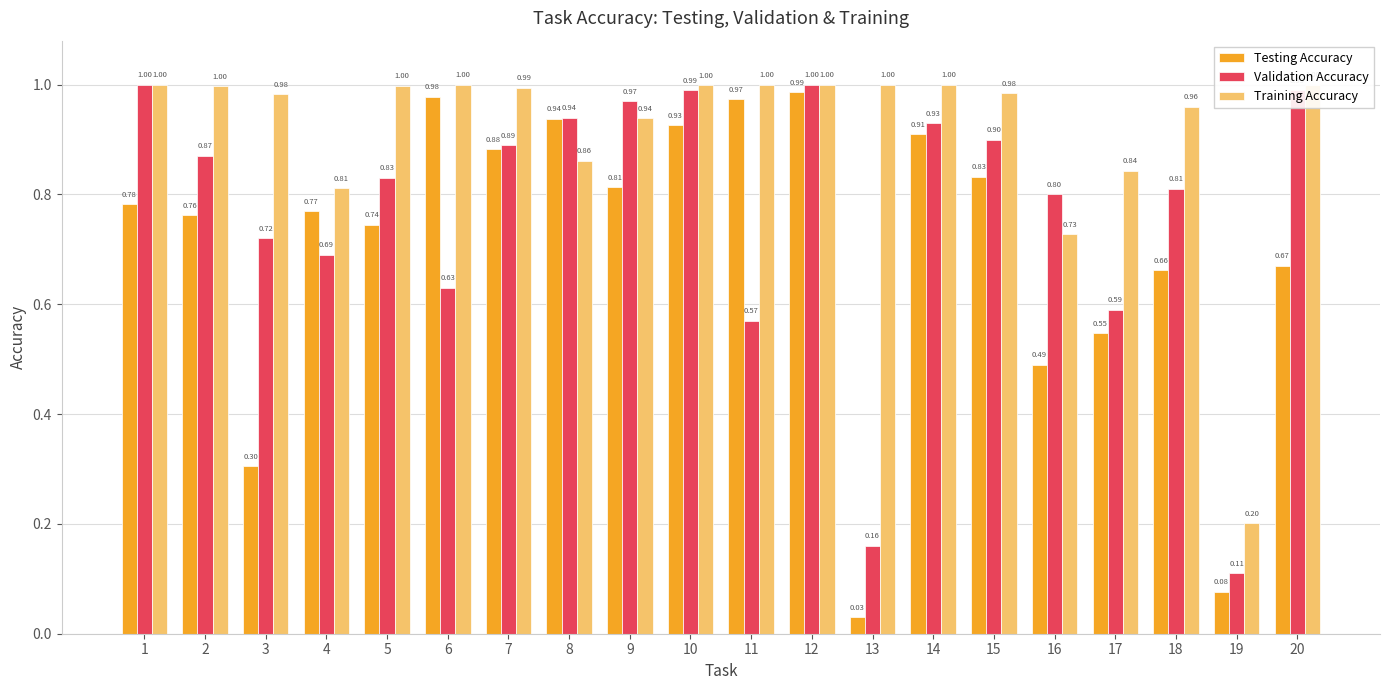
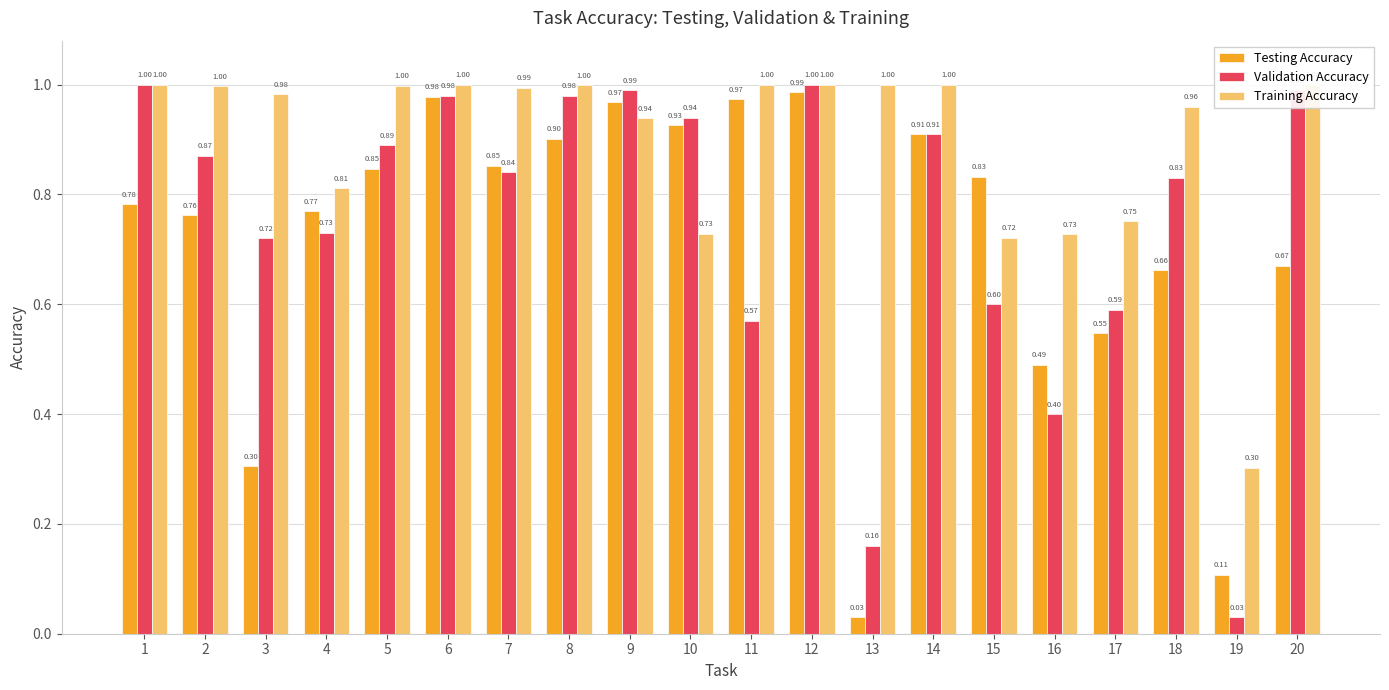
Validation Accuracy, 4: 0.69 -> 0.73
Testing Accuracy, 5: 0.74 -> 0.85
Validation Accuracy, 5: 0.83 -> 0.89
Validation Accuracy, 6: 0.63 -> 0.98
Testing Accuracy, 7: 0.88 -> 0.85
Validation Accuracy, 7: 0.89 -> 0.84
Testing Accuracy, 8: 0.94 -> 0.90
Validation Accuracy, 8: 0.94 -> 0.98
Training Accuracy, 8: 0.86 -> 1.00
Testing Accuracy, 9: 0.81 -> 0.97
Validation Accuracy, 9: 0.97 -> 0.99
Validation Accuracy, 10: 0.99 -> 0.94
Training Accuracy, 10: 1.00 -> 0.73
Validation Accuracy, 14: 0.93 -> 0.91
Validation Accuracy, 15: 0.90 -> 0.60
Training Accuracy, 15: 0.98 -> 0.72
Validation Accuracy, 16: 0.80 -> 0.40
Training Accuracy, 17: 0.84 -> 0.75
Validation Accuracy, 18: 0.81 -> 0.83
Testing Accuracy, 19: 0.08 -> 0.11
Validation Accuracy, 19: 0.11 -> 0.03
Training Accuracy, 19: 0.20 -> 0.30
